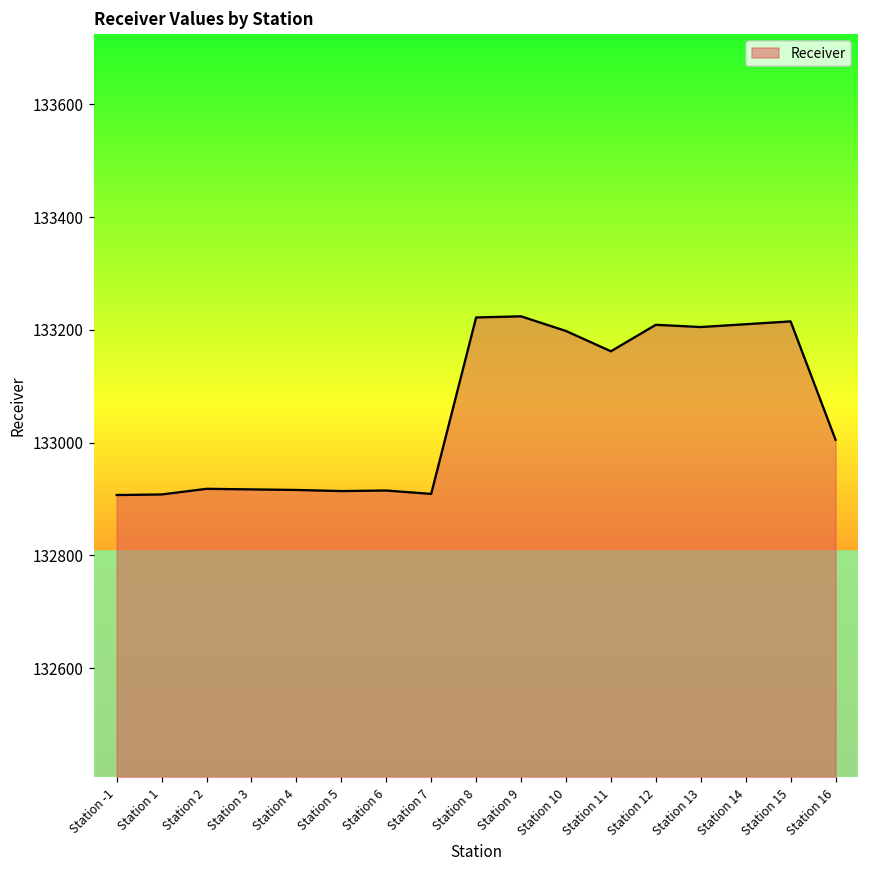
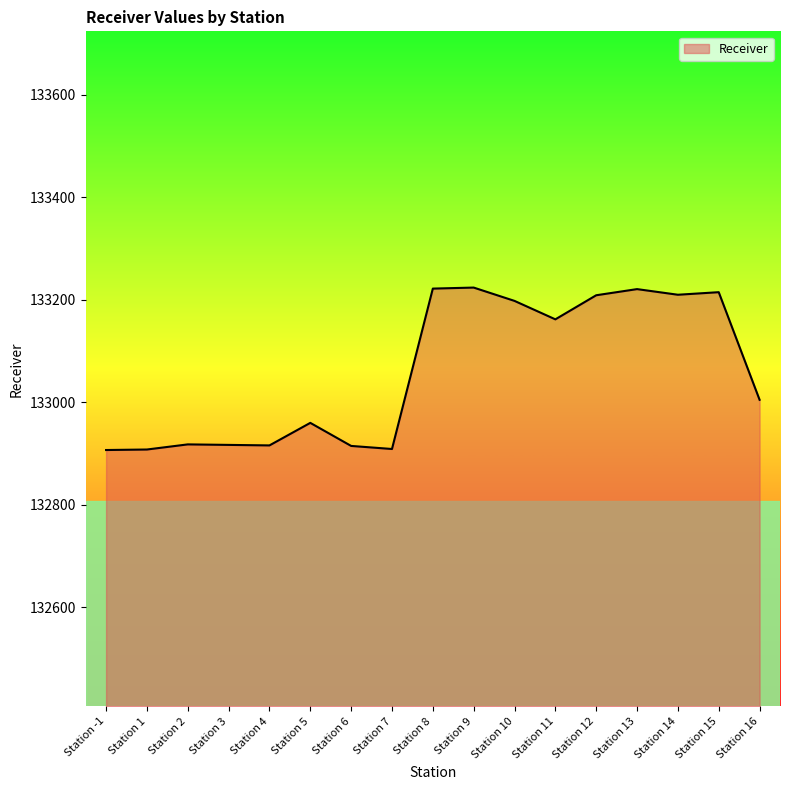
Station 5: 132910 -> 132960
Station 13: 133210 -> 133220
